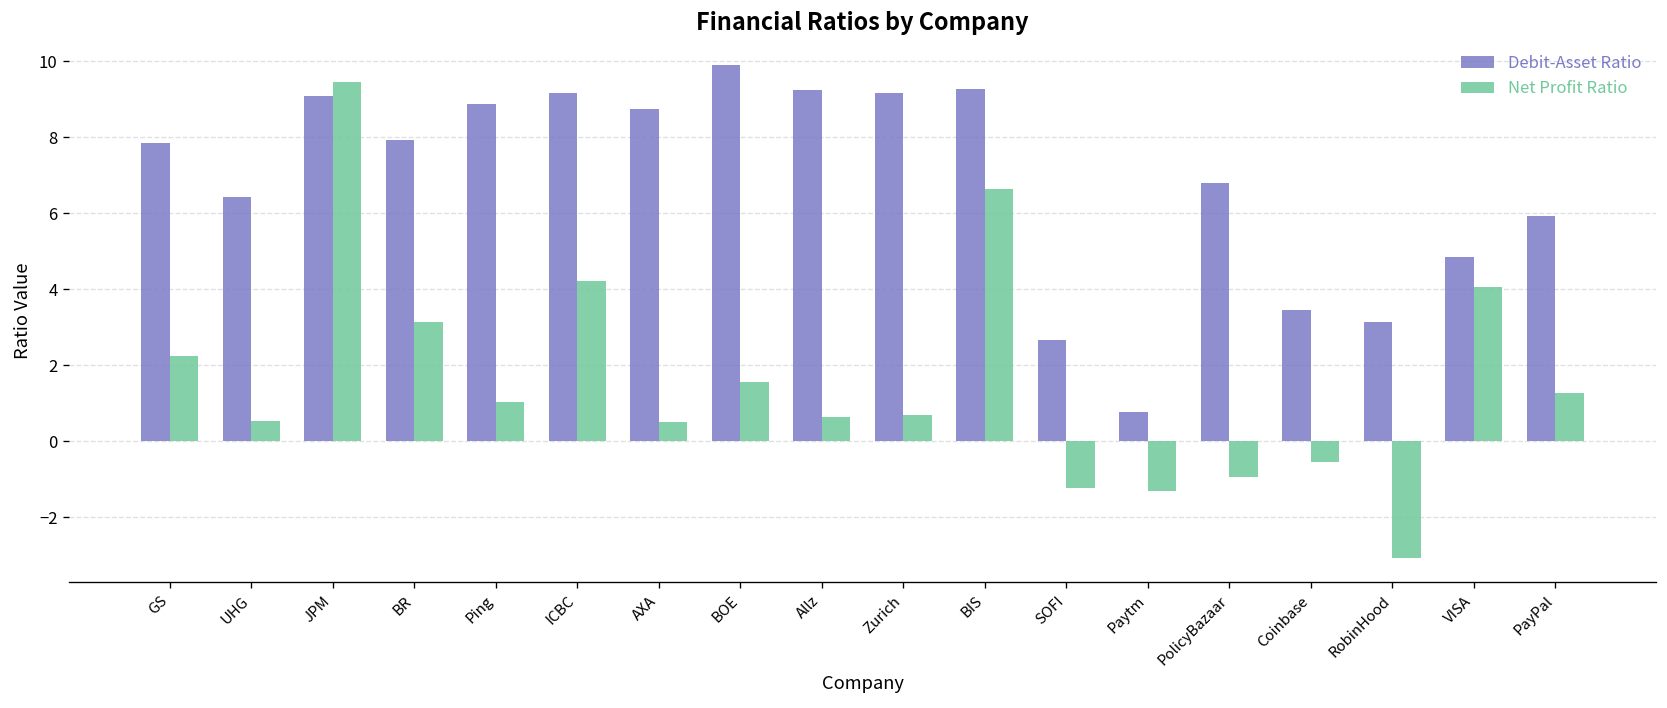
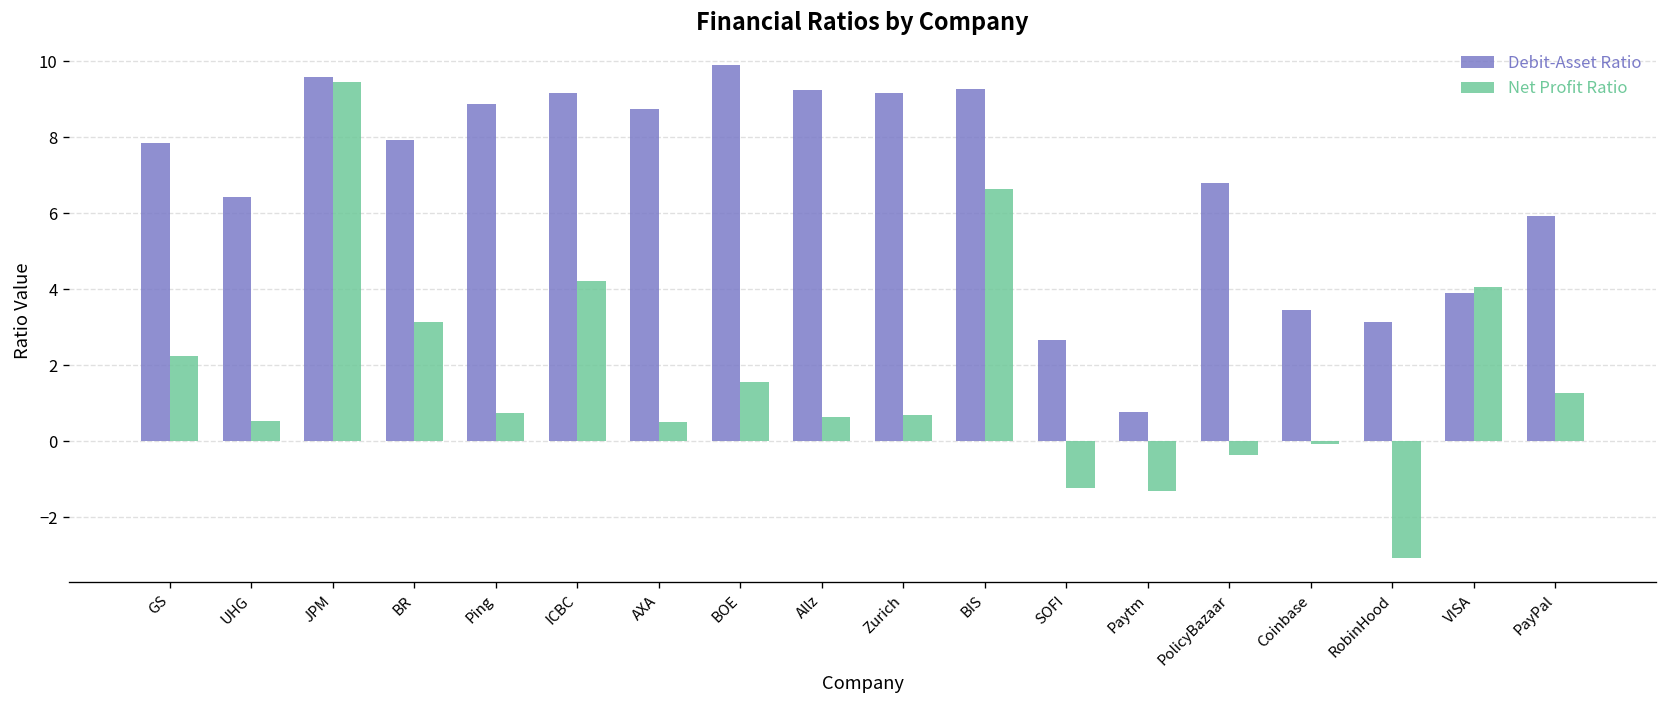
Debit-Asset Ratio, JPM: 9.1 -> 9.6
Net Profit Ratio, Ping: 1.0 -> 0.7
Net Profit Ratio, PolicyBazaar: -0.9 -> -0.4
Net Profit Ratio, Coinbase: -0.6 -> -0.1
Debit-Asset Ratio, VISA: 4.8 -> 3.9
